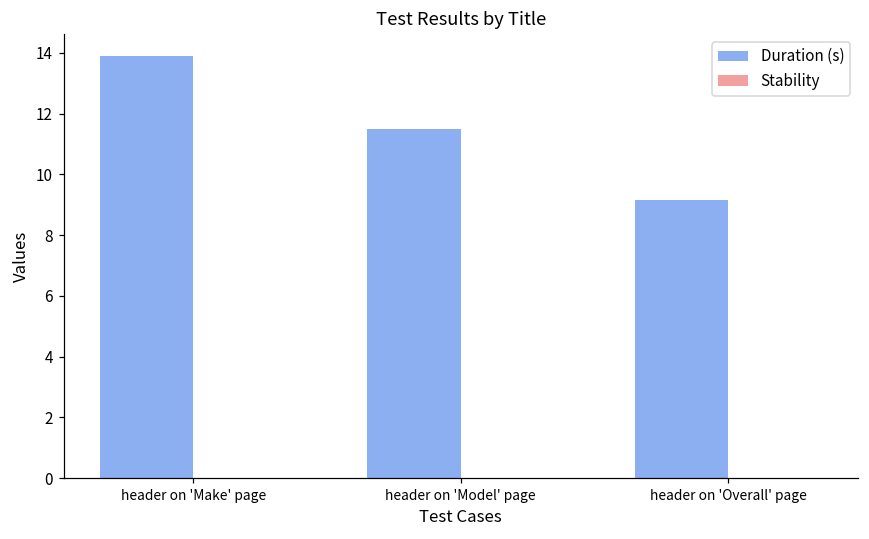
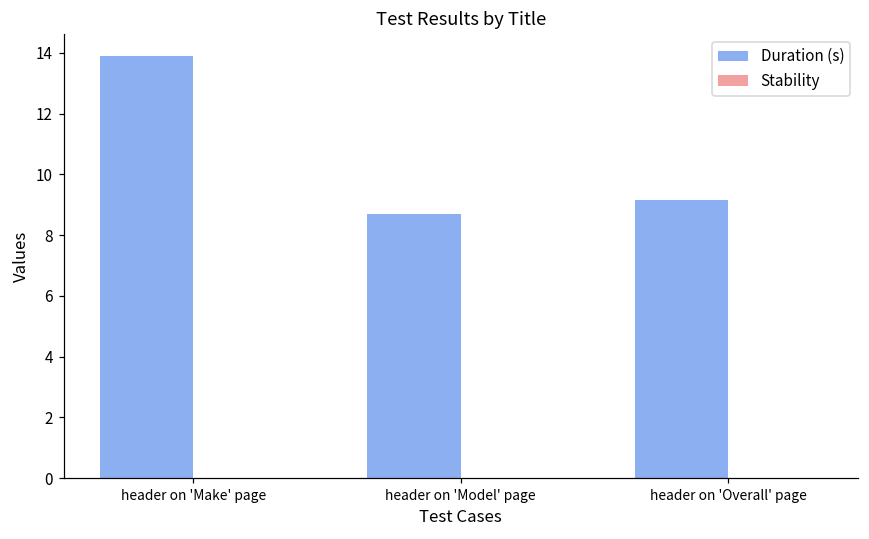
Duration (s), header on 'Model' page: 11.5 -> 8.7
